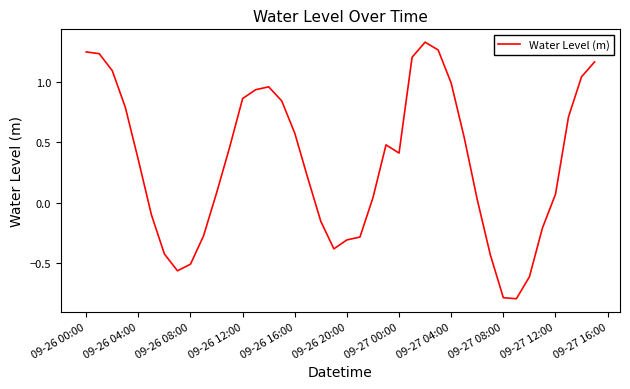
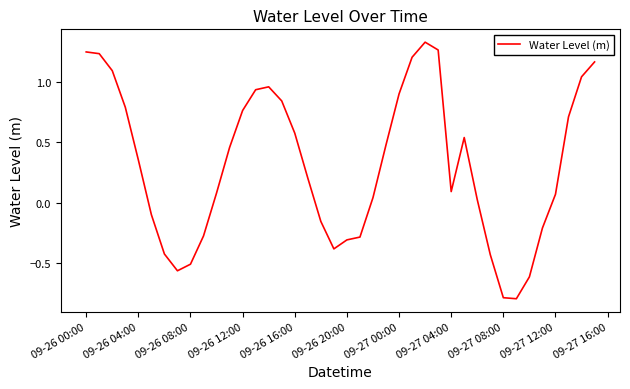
09-26 12:00: 0.86 -> 0.77
09-27 00:00: 0.41 -> 0.90
09-27 04:00: 0.99 -> 0.09
